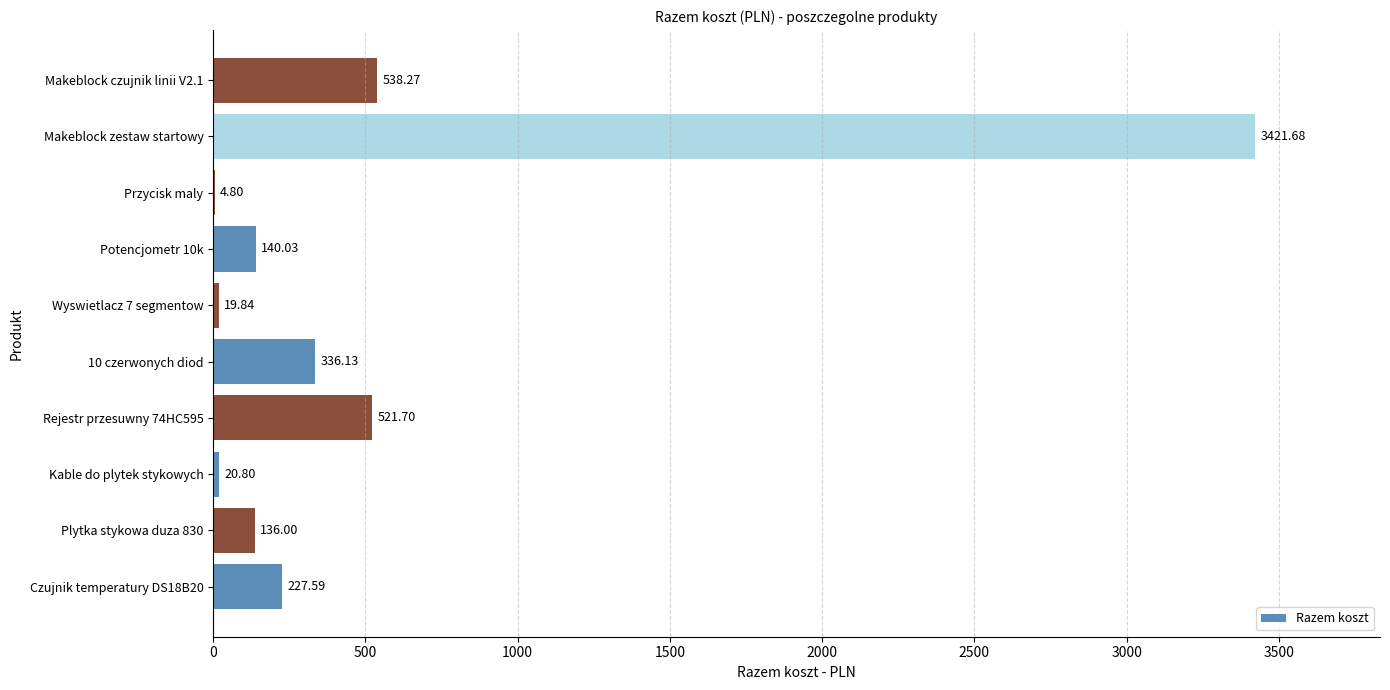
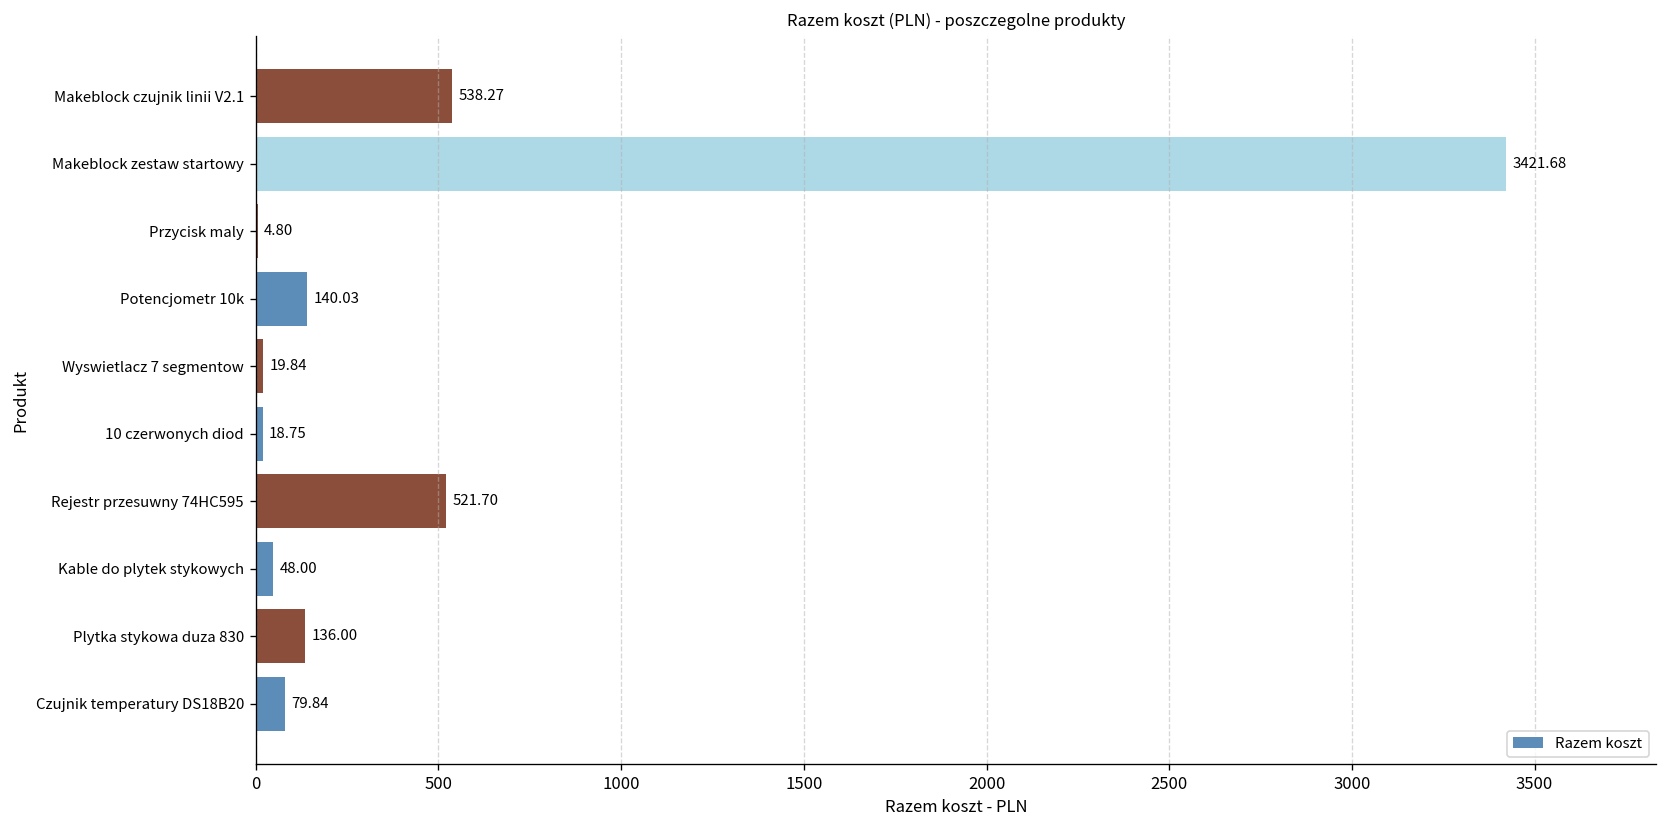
10 czerwonych diod: 336.13 -> 18.75
Kable do plytek stykowych: 20.80 -> 48.00
Czujnik temperatury DS18B20: 227.59 -> 79.84
